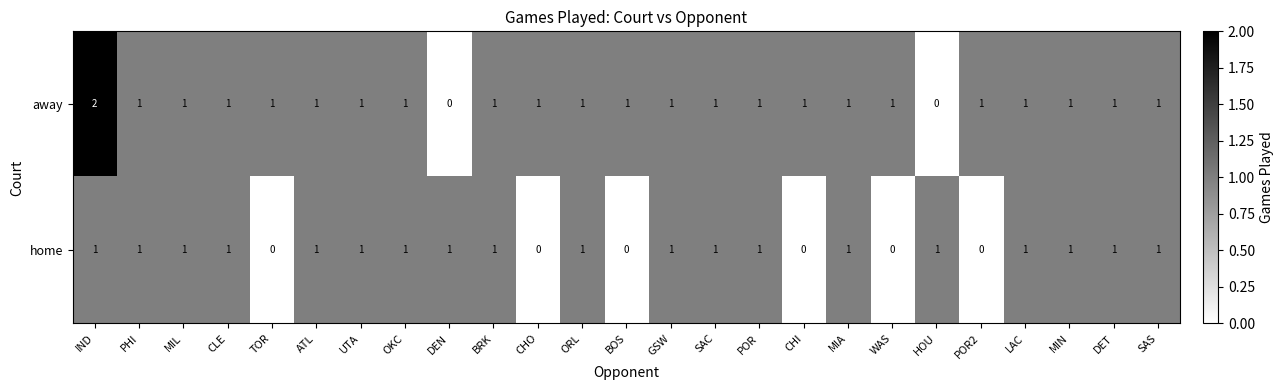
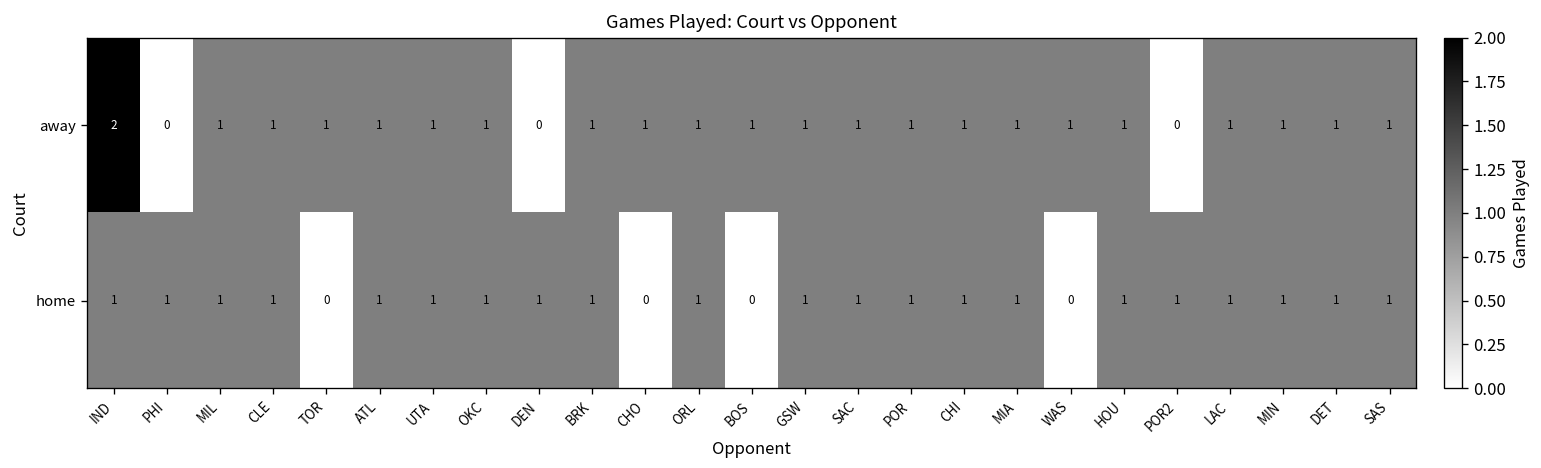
away, PHI: 1 -> 0
away, HOU: 0 -> 1
away, POR2: 1 -> 0
home, CHI: 0 -> 1
home, POR2: 0 -> 1
